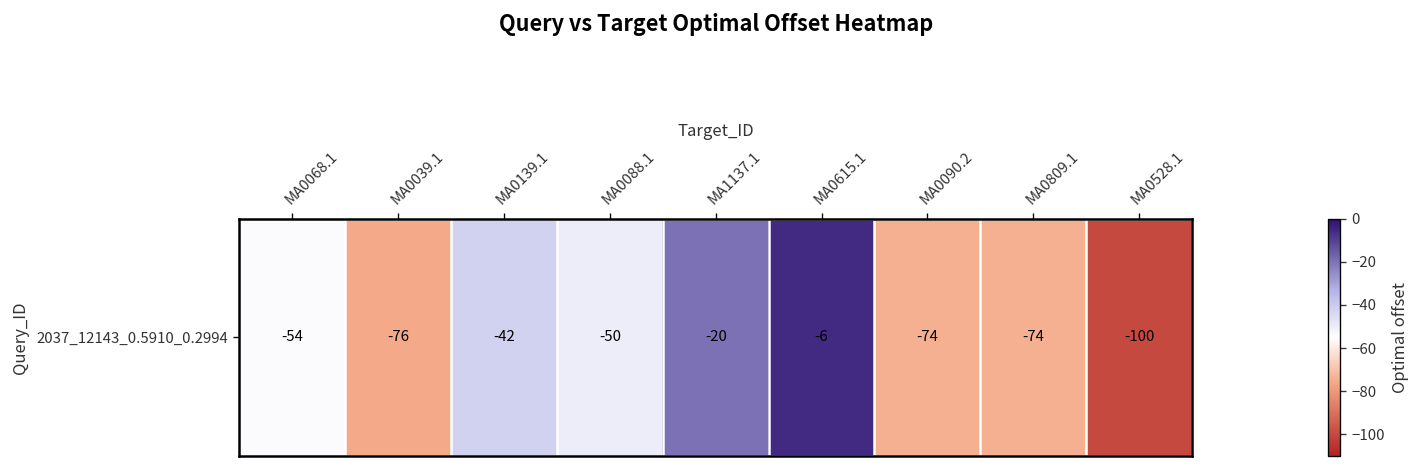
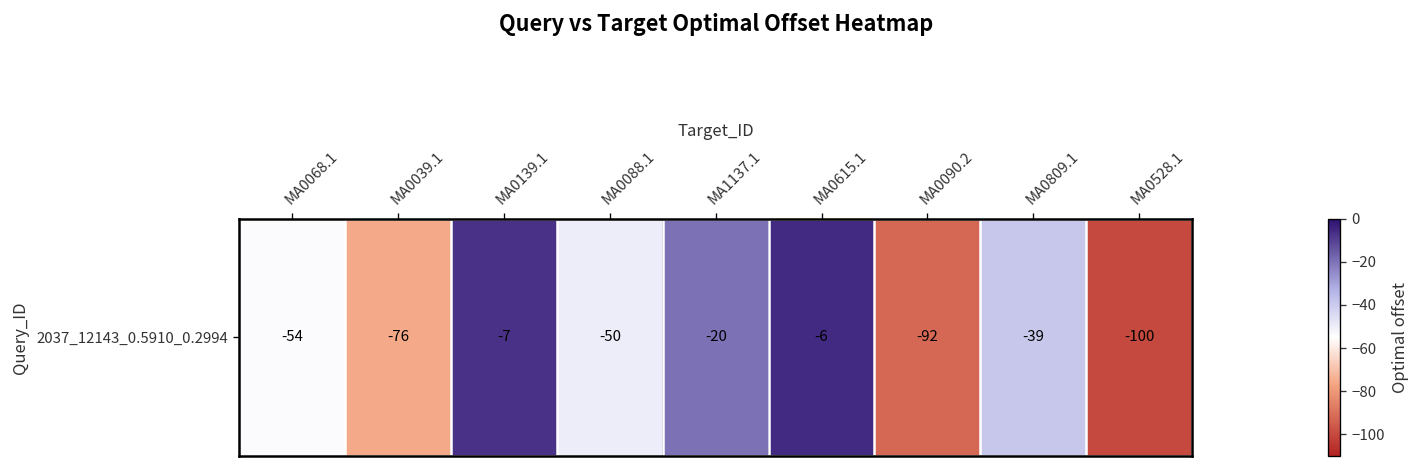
2037_12143_0.5910_0.2994, MA0139.1: -42 -> -7
2037_12143_0.5910_0.2994, MA0090.2: -74 -> -92
2037_12143_0.5910_0.2994, MA0809.1: -74 -> -39
